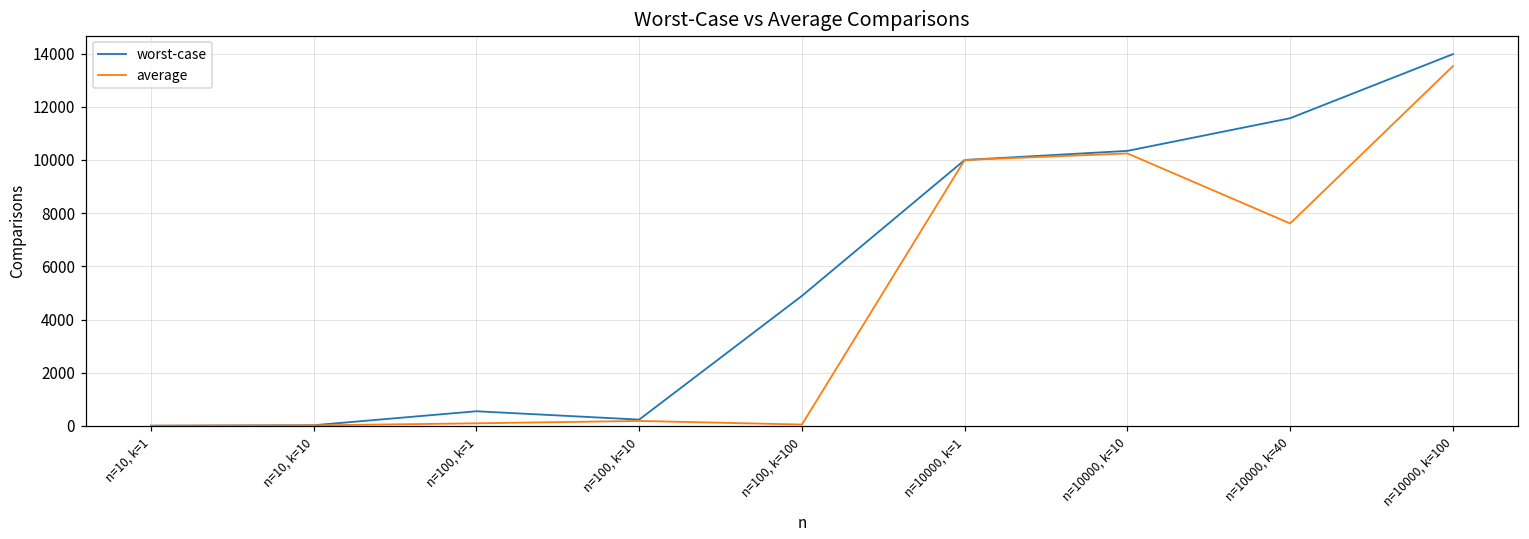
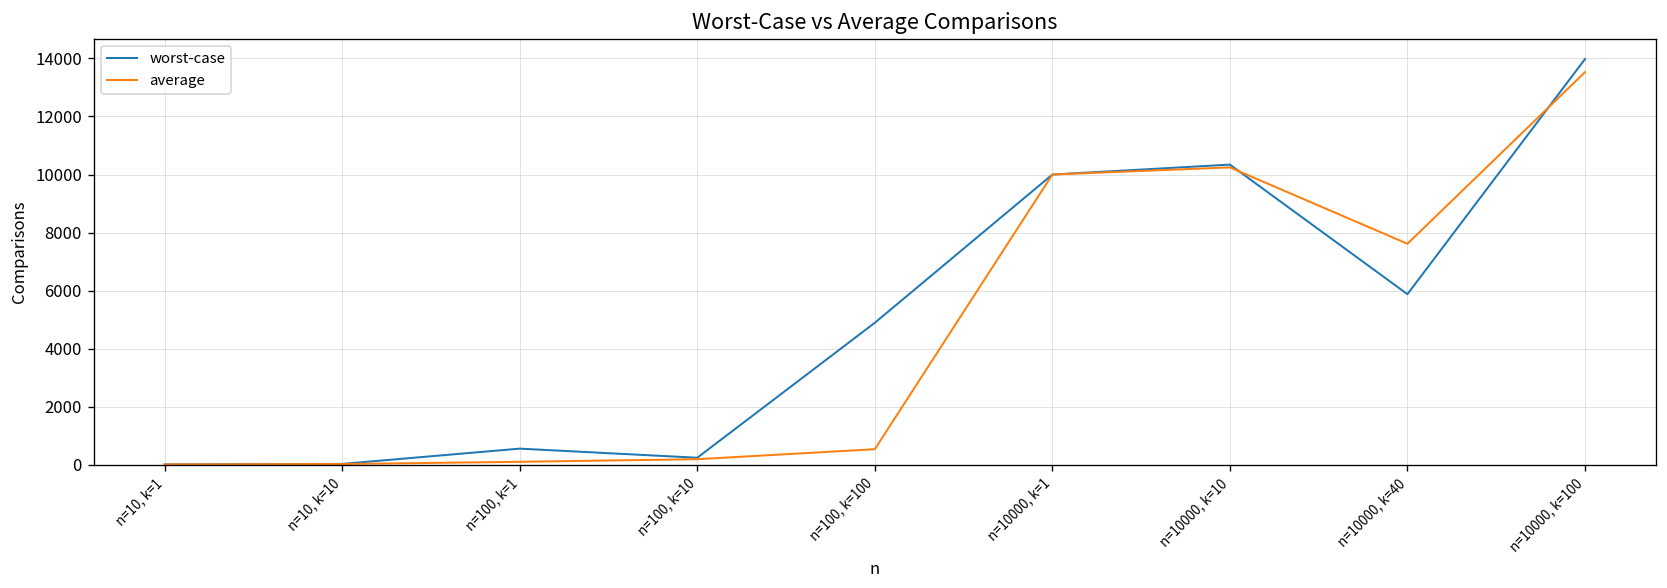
average, n=100, k=100: 100 -> 500
worst-case, n=10000, k=40: 11600 -> 5900
